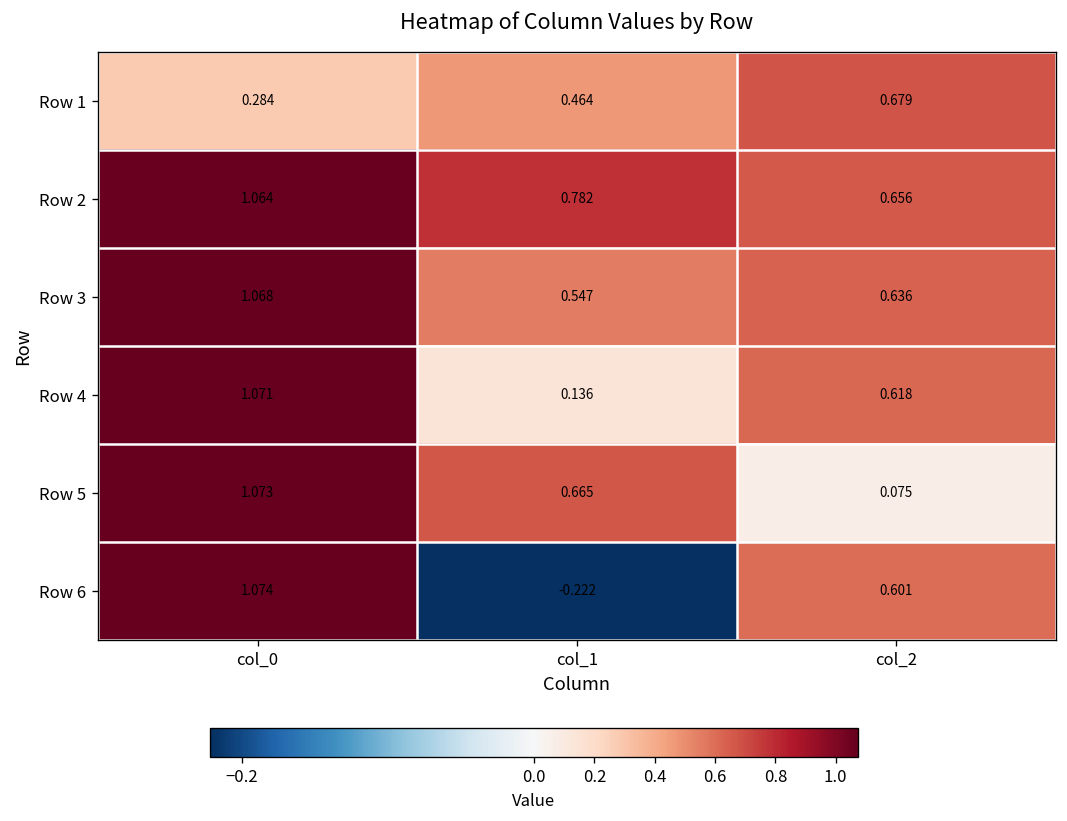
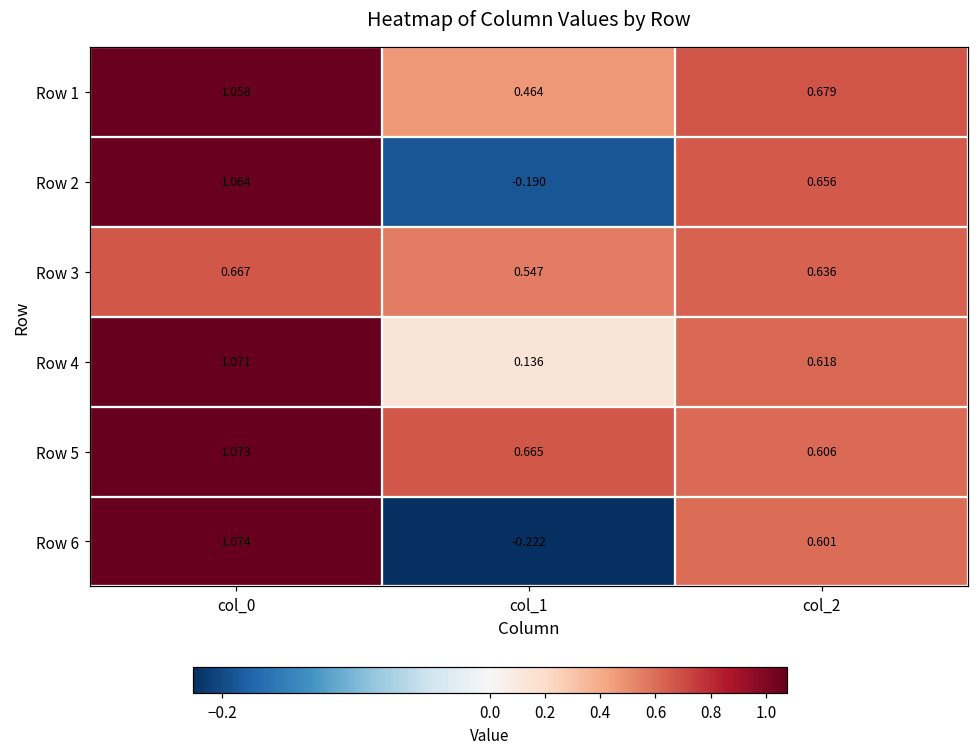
Row 1, col_0: 0.284 -> 1.058
Row 2, col_1: 0.782 -> -0.190
Row 3, col_0: 1.068 -> 0.667
Row 5, col_2: 0.075 -> 0.606
